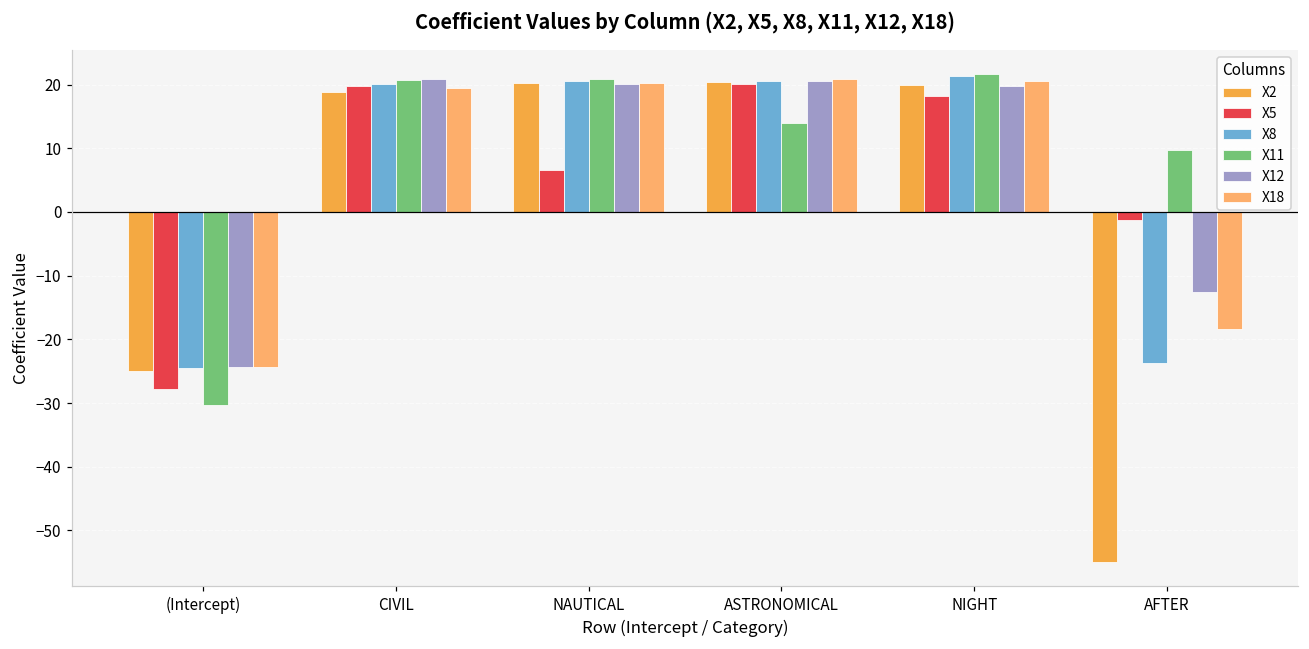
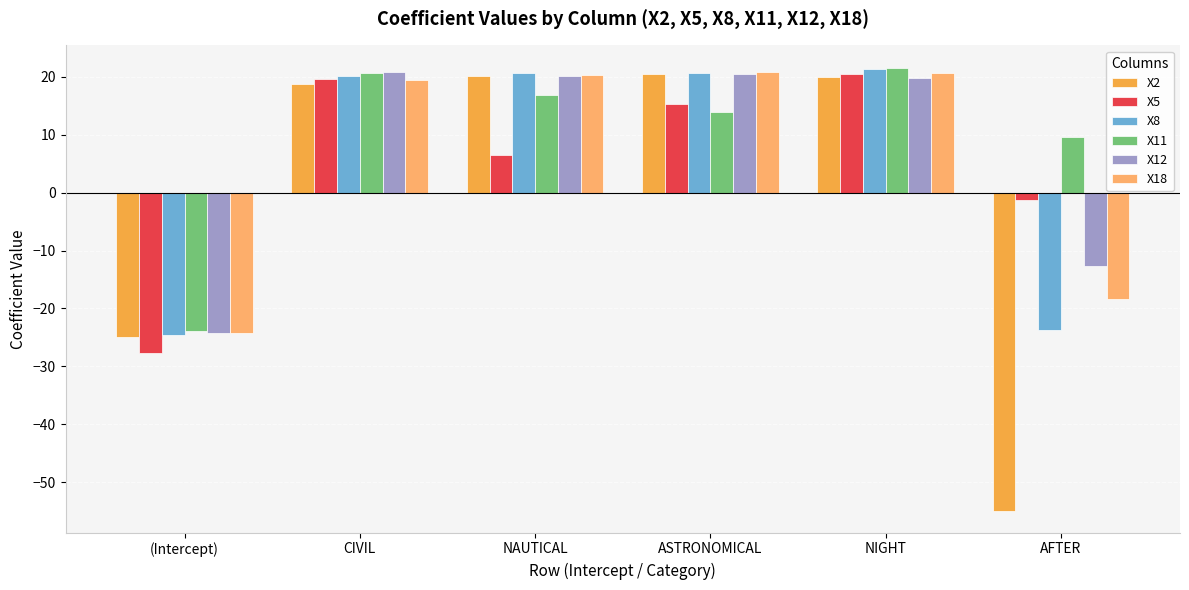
X11, (Intercept): -30 -> -24
X11, NAUTICAL: 21 -> 17
X5, ASTRONOMICAL: 20 -> 15
X5, NIGHT: 18 -> 21
